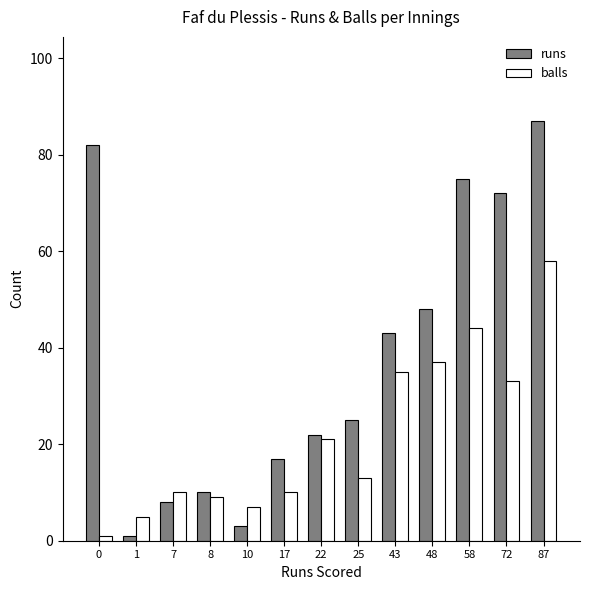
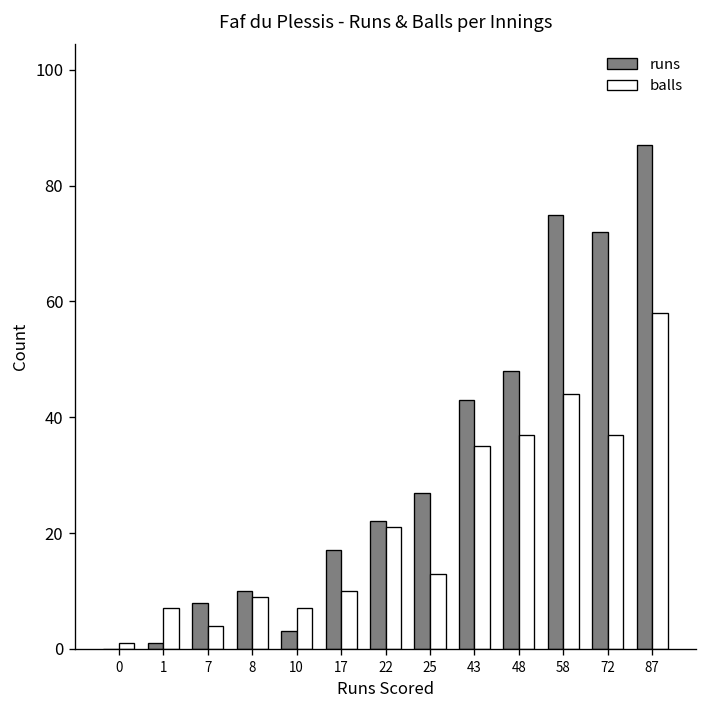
runs, 0: 82 -> 0
balls, 1: 5 -> 7
balls, 7: 10 -> 4
runs, 25: 25 -> 27
balls, 72: 33 -> 37
